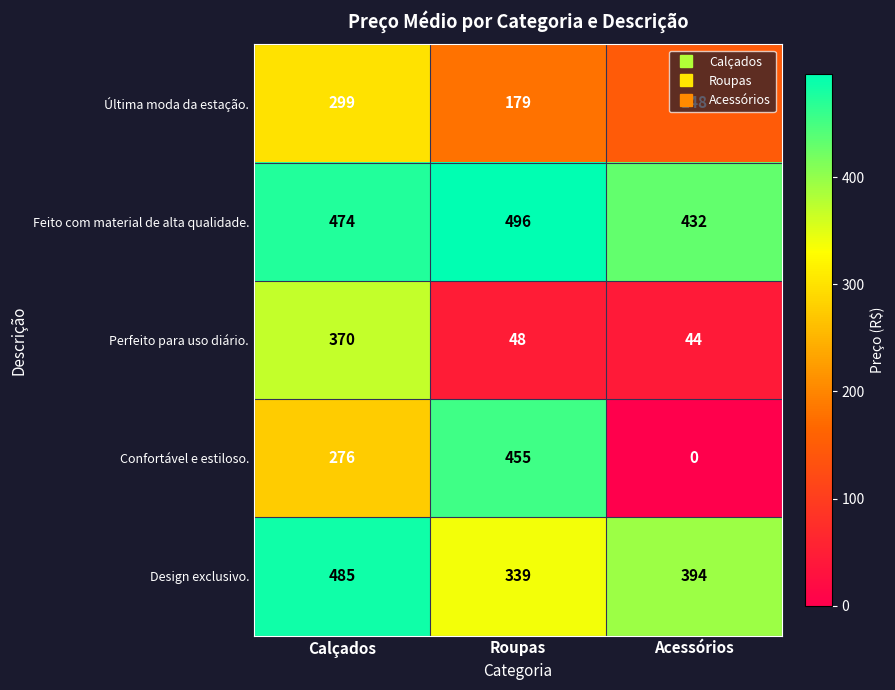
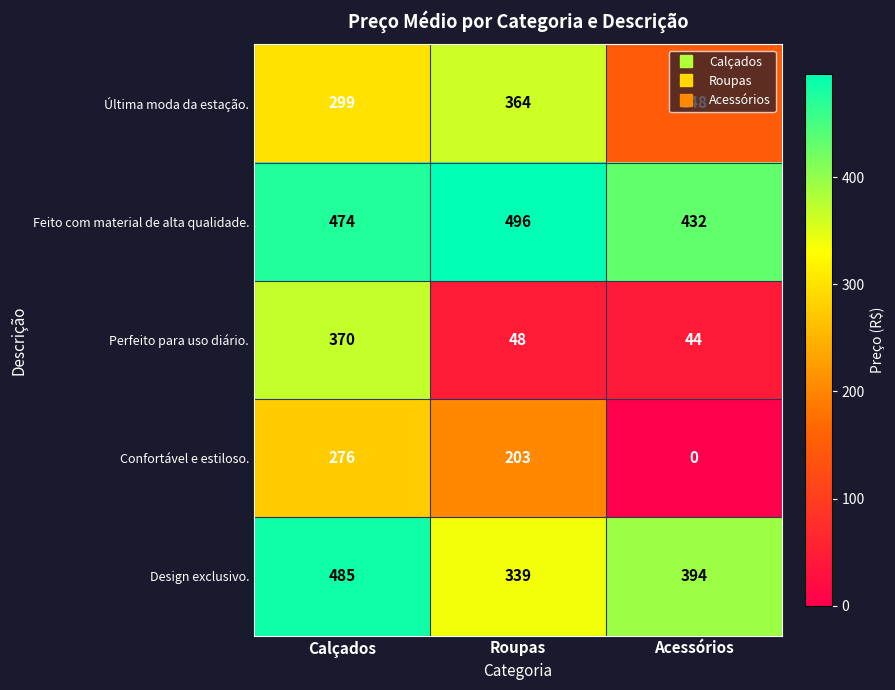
Última moda da estação., Roupas: 179 -> 364
Confortável e estiloso., Roupas: 455 -> 203
